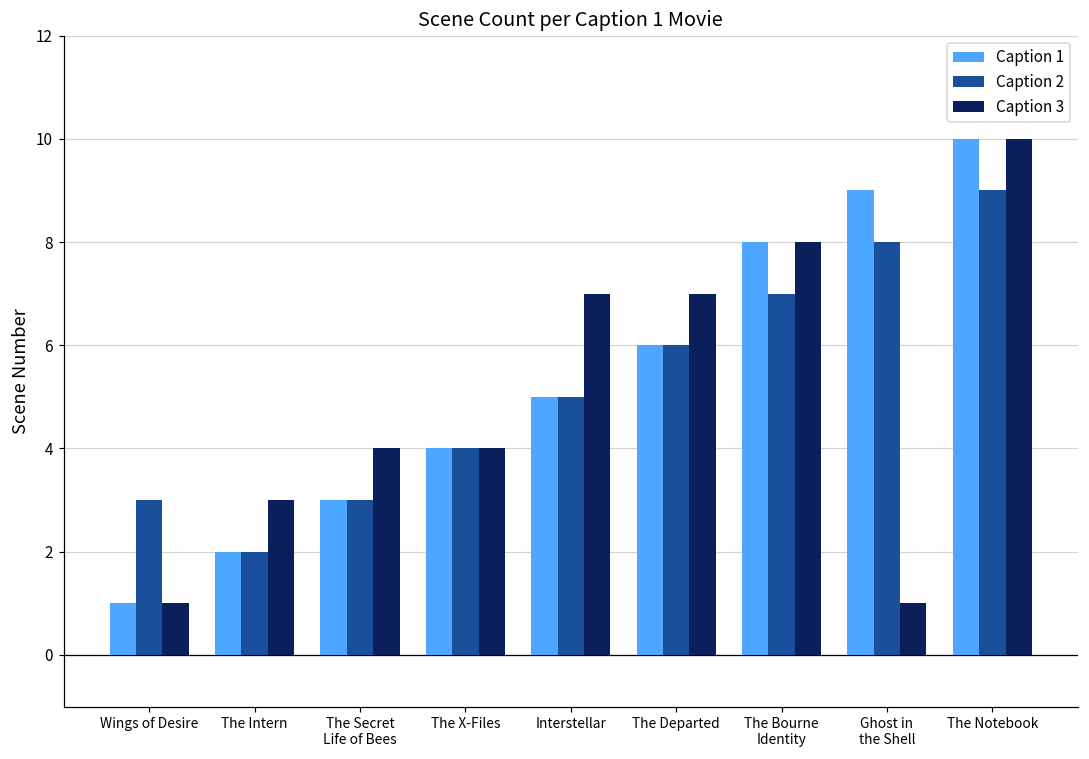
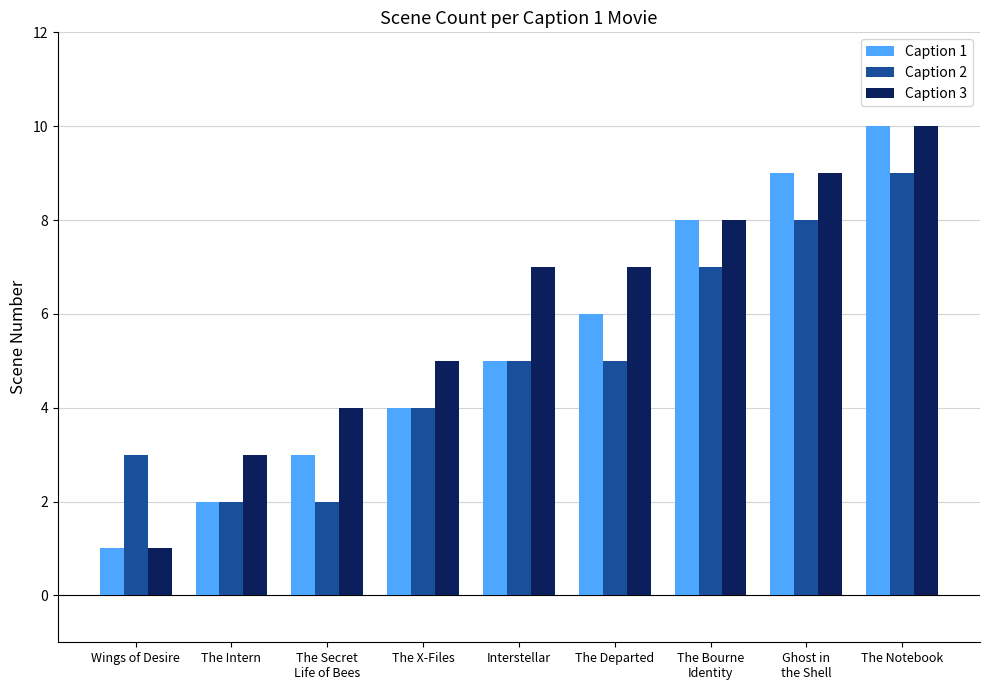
Caption 2, The Secret Life of Bees: 3 -> 2
Caption 3, The X-Files: 4 -> 5
Caption 2, The Departed: 6 -> 5
Caption 3, Ghost in the Shell: 1 -> 9
